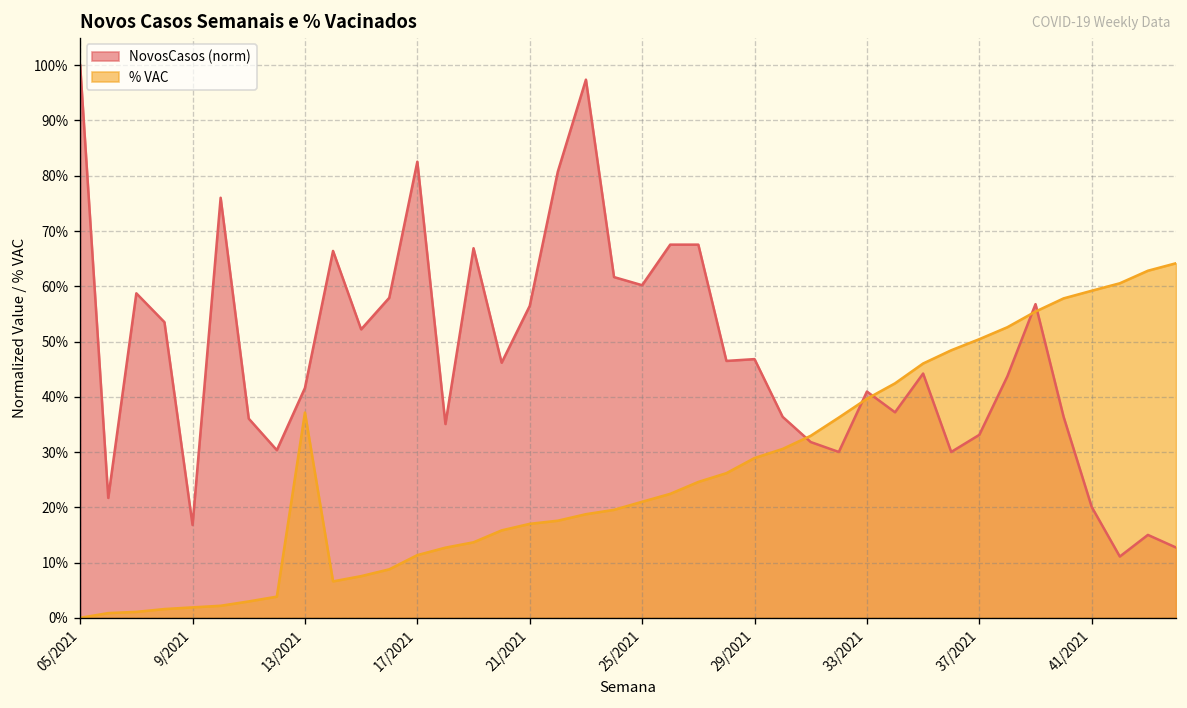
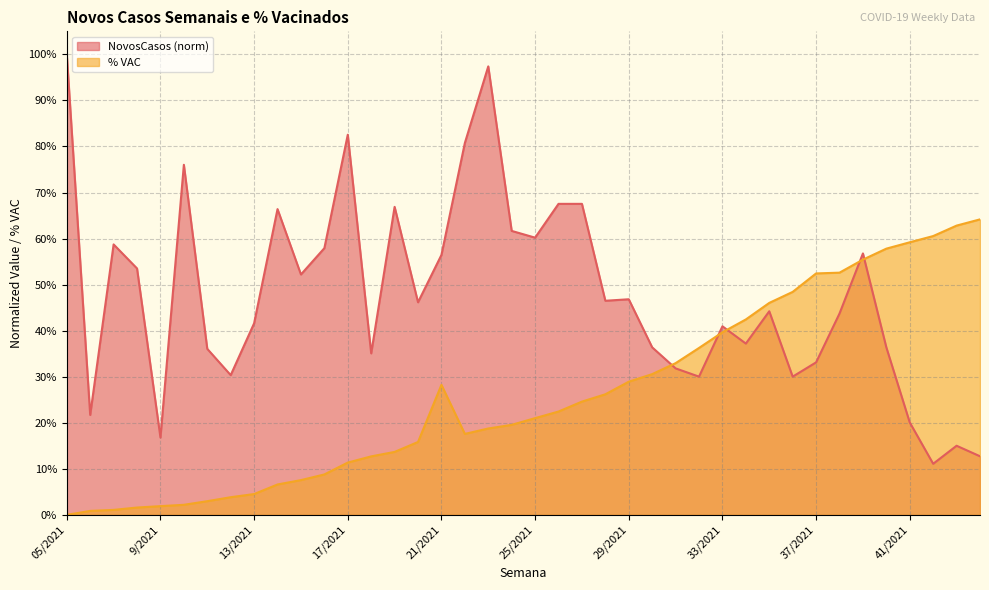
% VAC, 13/2021: 37% -> 5%
% VAC, 21/2021: 17% -> 28%
% VAC, 37/2021: 50% -> 52%
